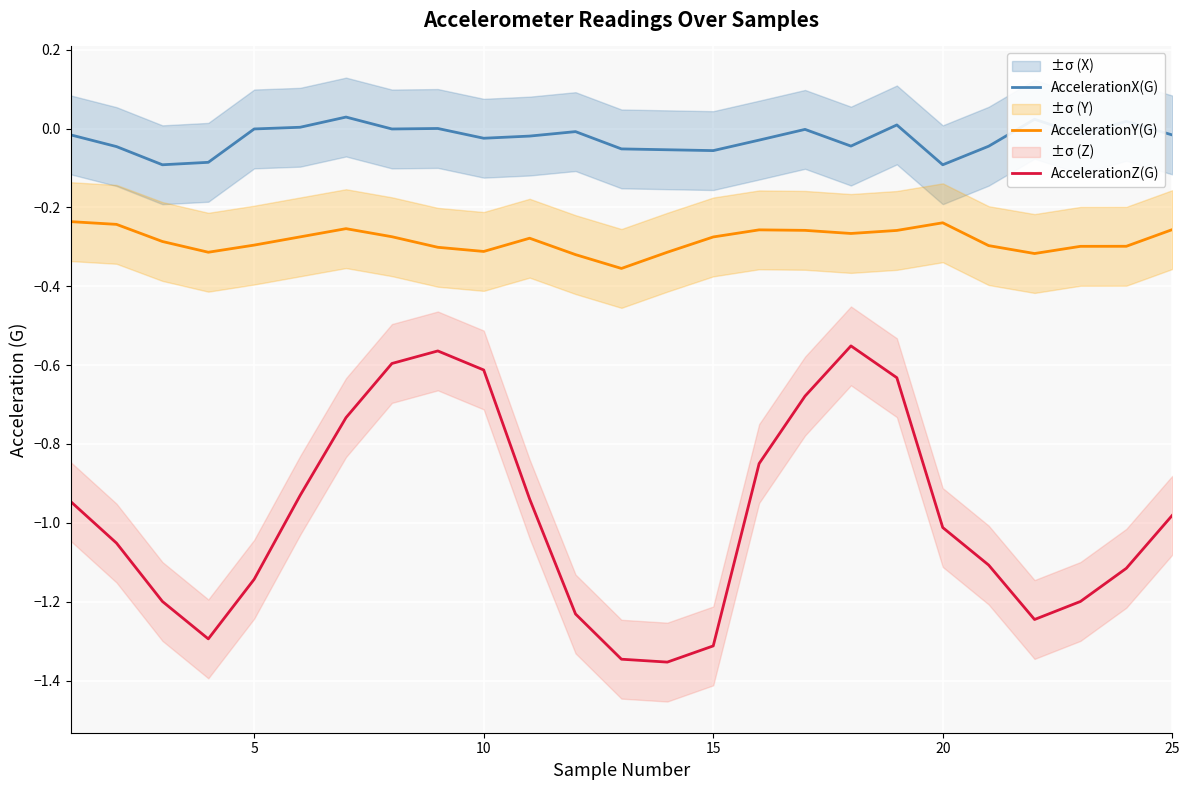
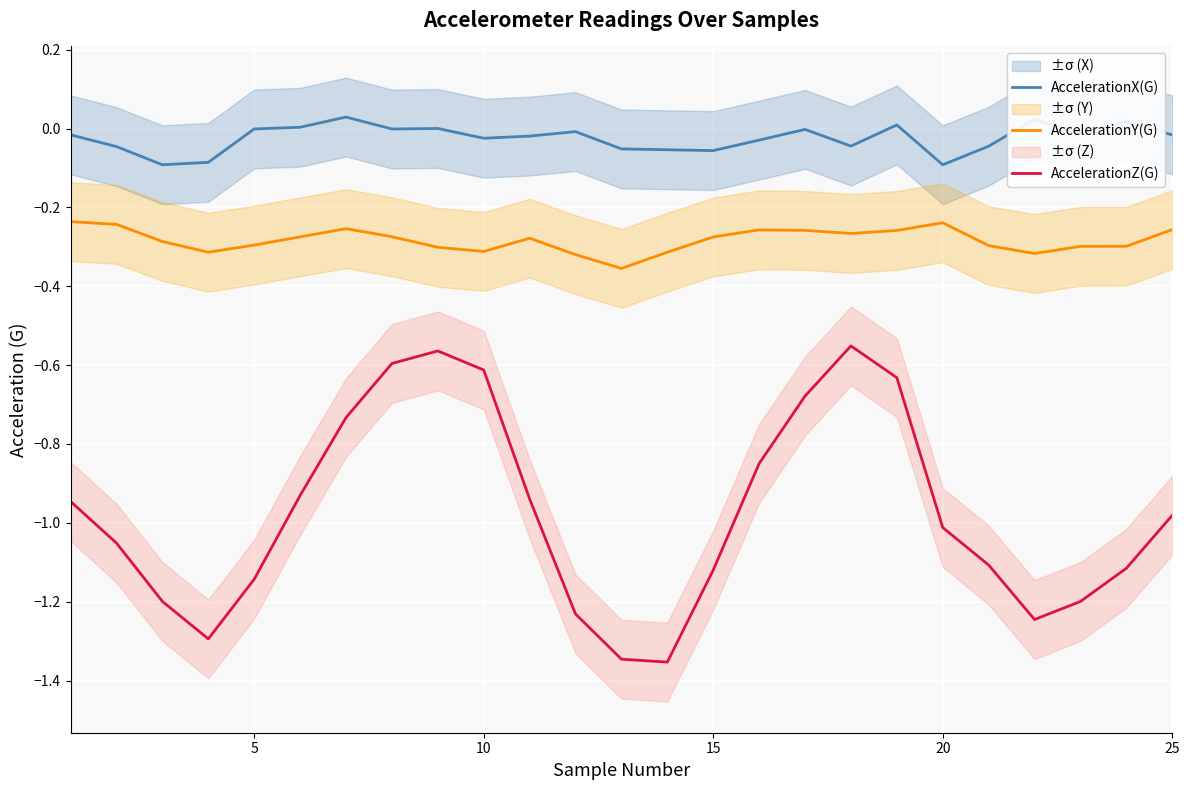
AccelerationZ(G), 15: -1.31 -> -1.12
